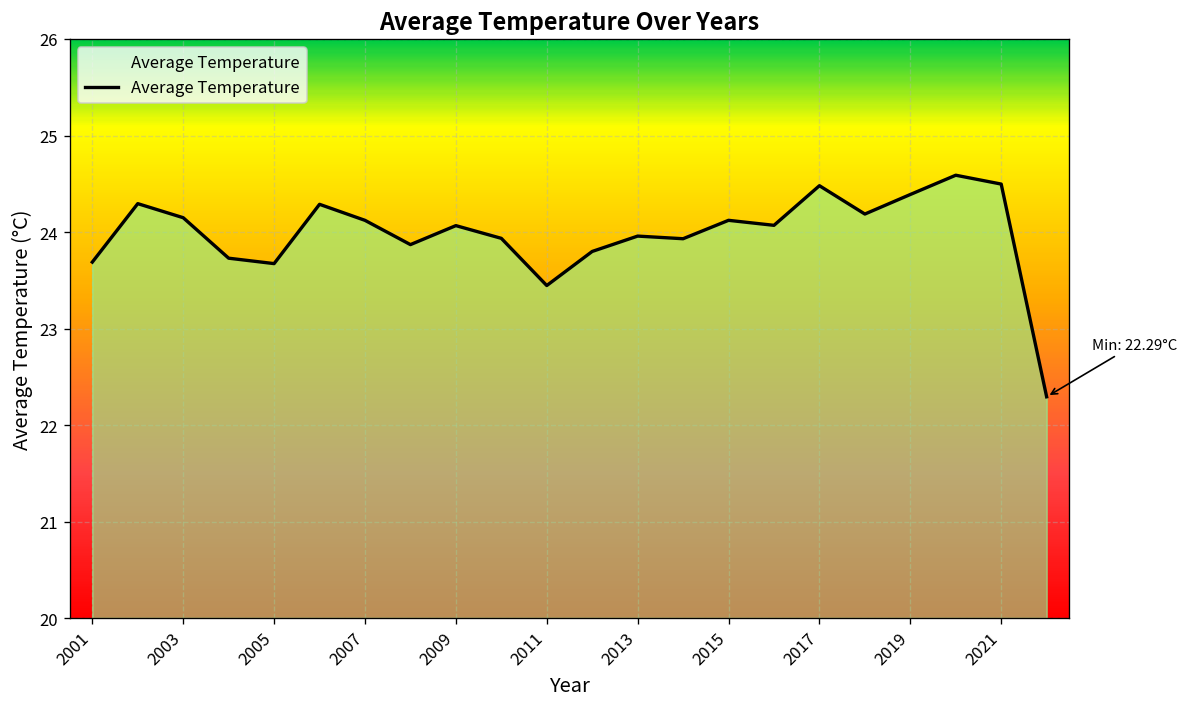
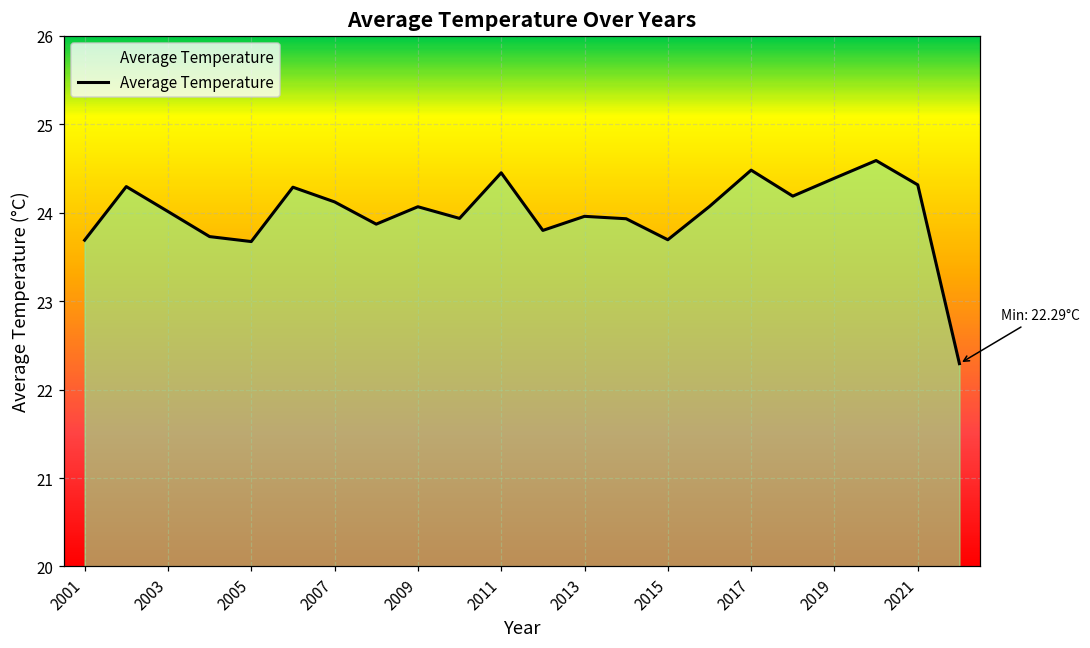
2003: 24.1 -> 24.0
2011: 23.4 -> 24.4
2015: 24.1 -> 23.7
2021: 24.5 -> 24.3
